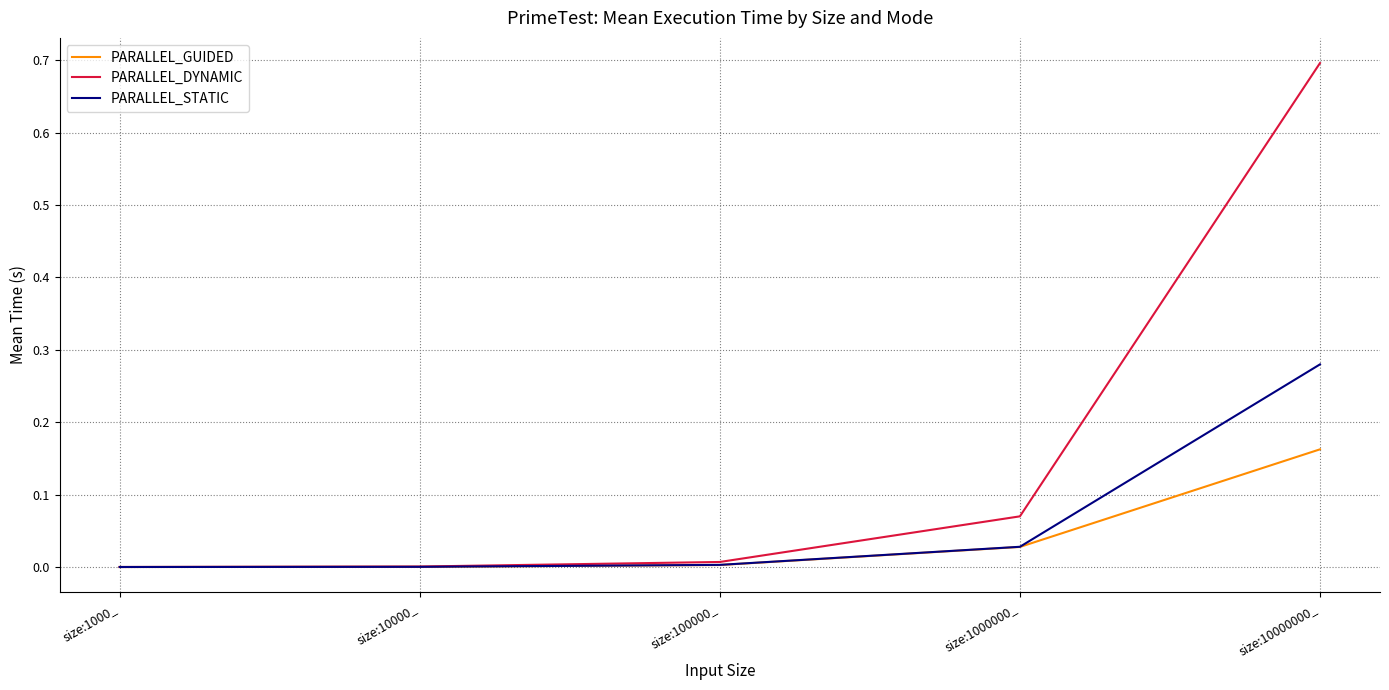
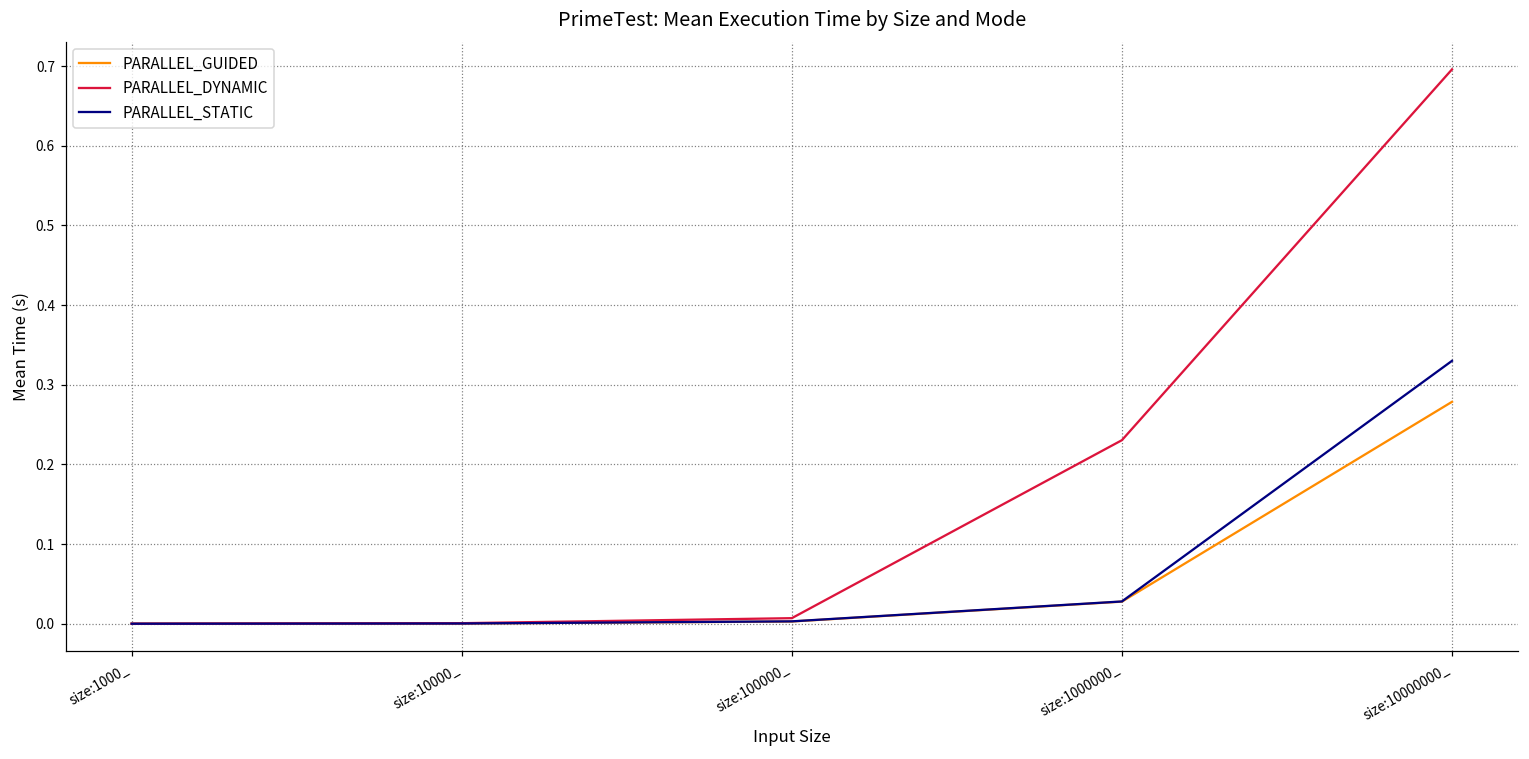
PARALLEL_DYNAMIC, size:1000000_: 0.07 -> 0.23
PARALLEL_GUIDED, size:10000000_: 0.16 -> 0.28
PARALLEL_STATIC, size:10000000_: 0.28 -> 0.33
